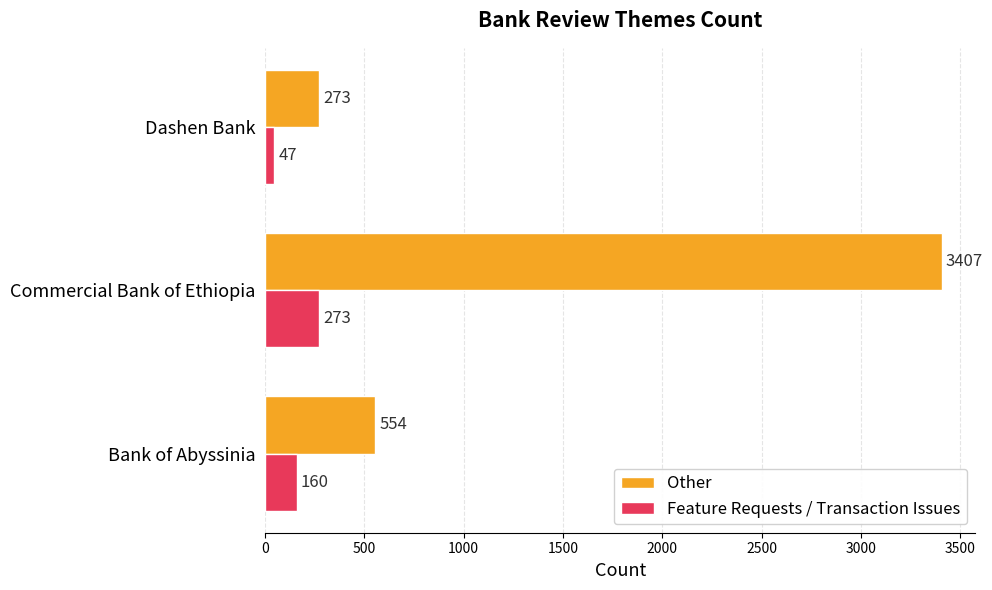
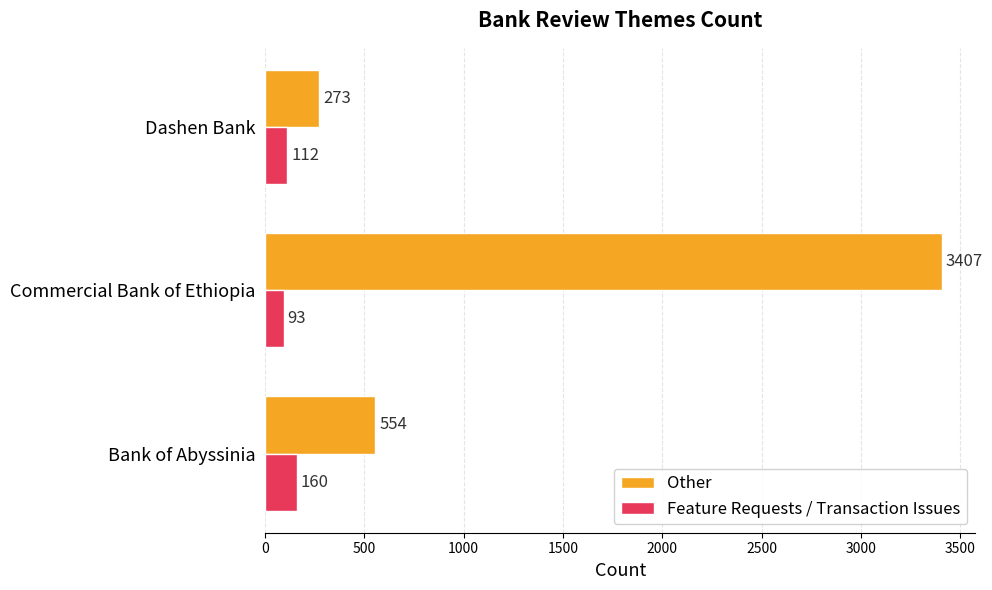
Feature Requests / Transaction Issues, Dashen Bank: 47 -> 112
Feature Requests / Transaction Issues, Commercial Bank of Ethiopia: 273 -> 93
